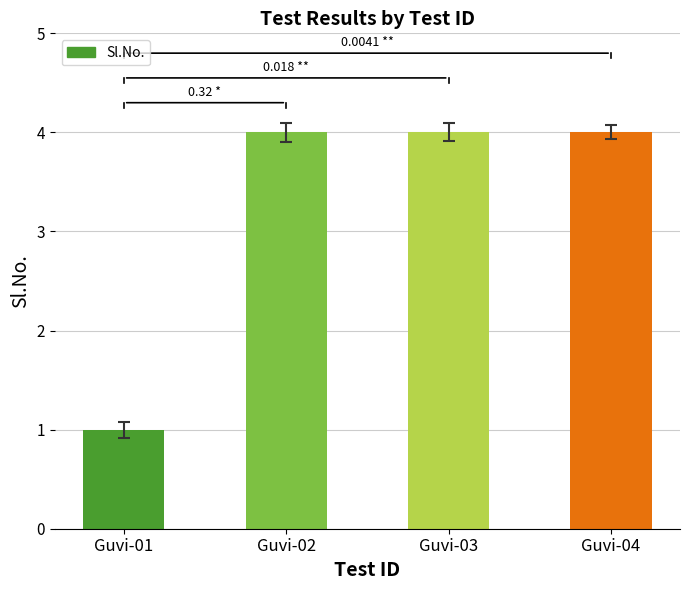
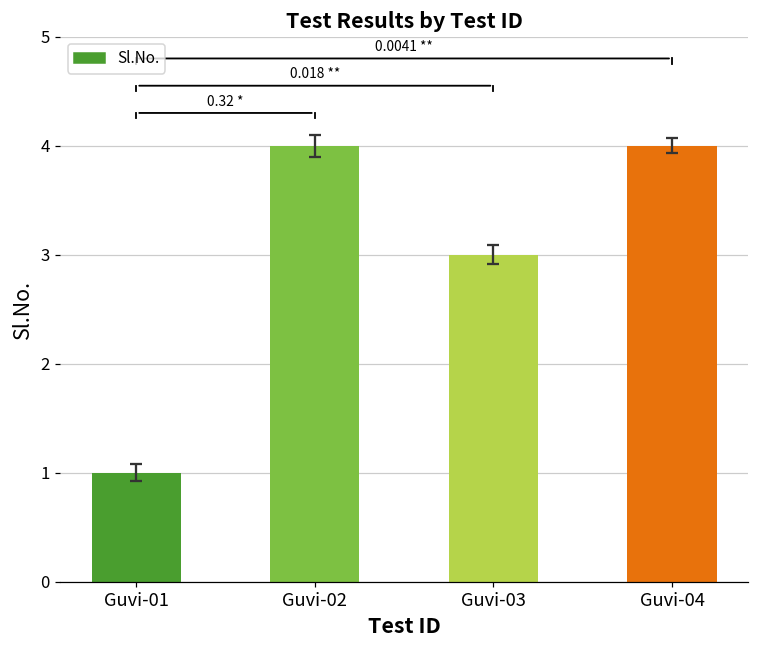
Sl.No., Guvi-03: 4 -> 3
